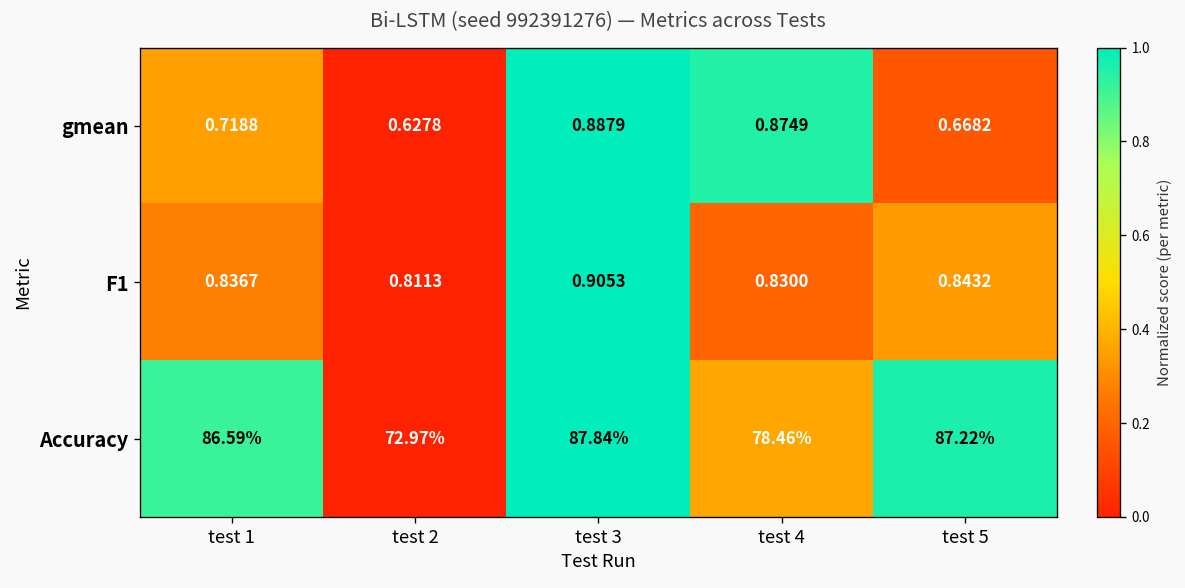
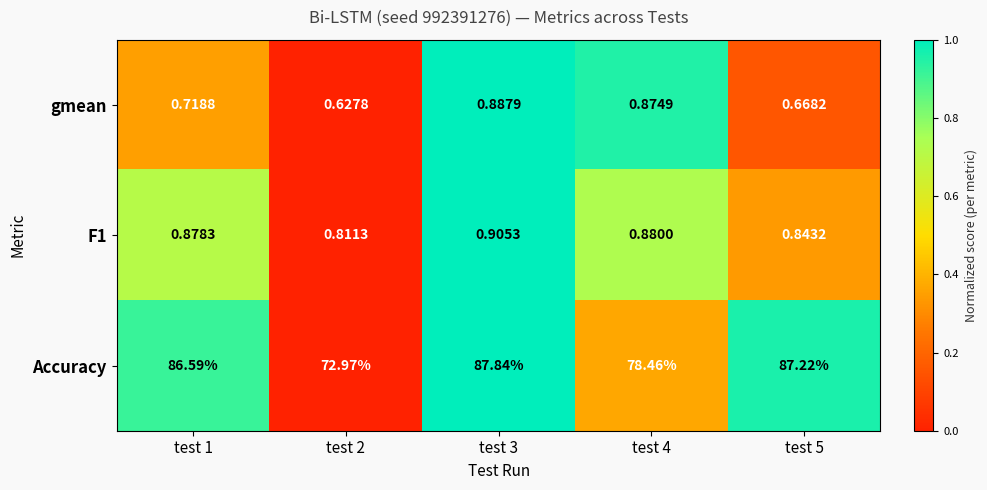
F1, test 1: 0.8367 -> 0.8783
F1, test 4: 0.8300 -> 0.8800
